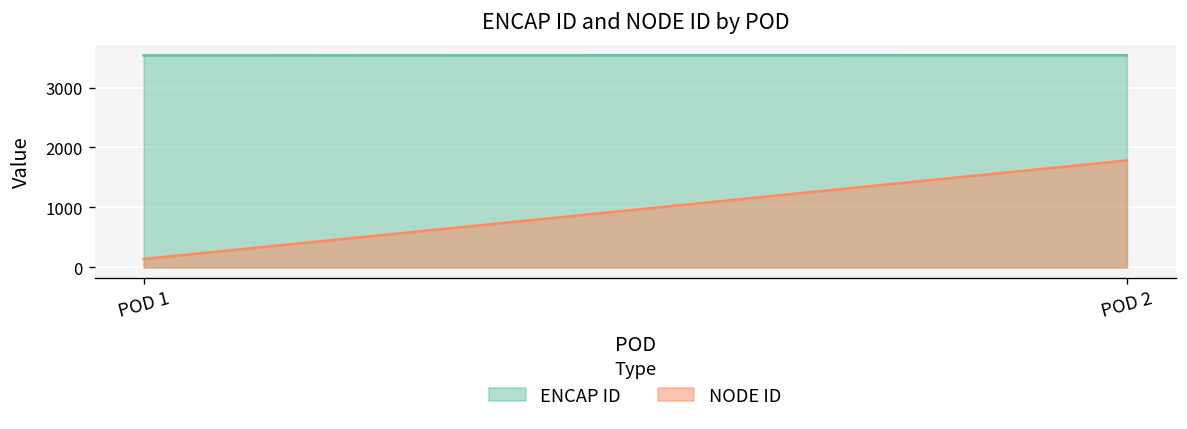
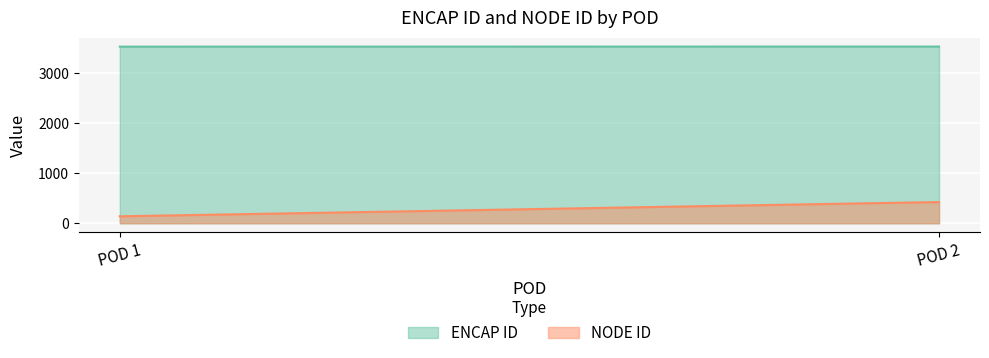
NODE ID, POD 2: 1800 -> 400
